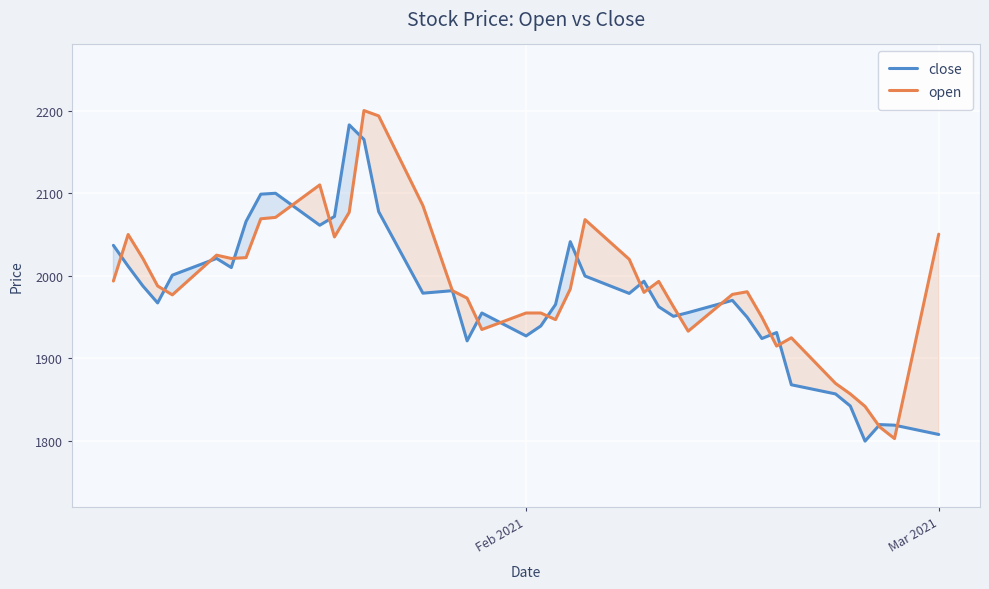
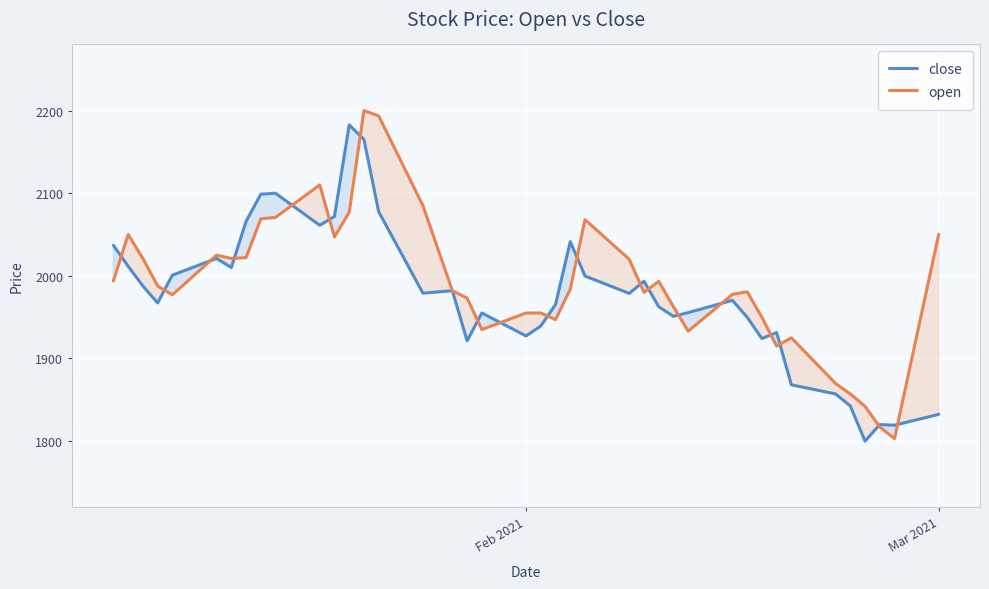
close, Mar 2021: 1810 -> 1830
